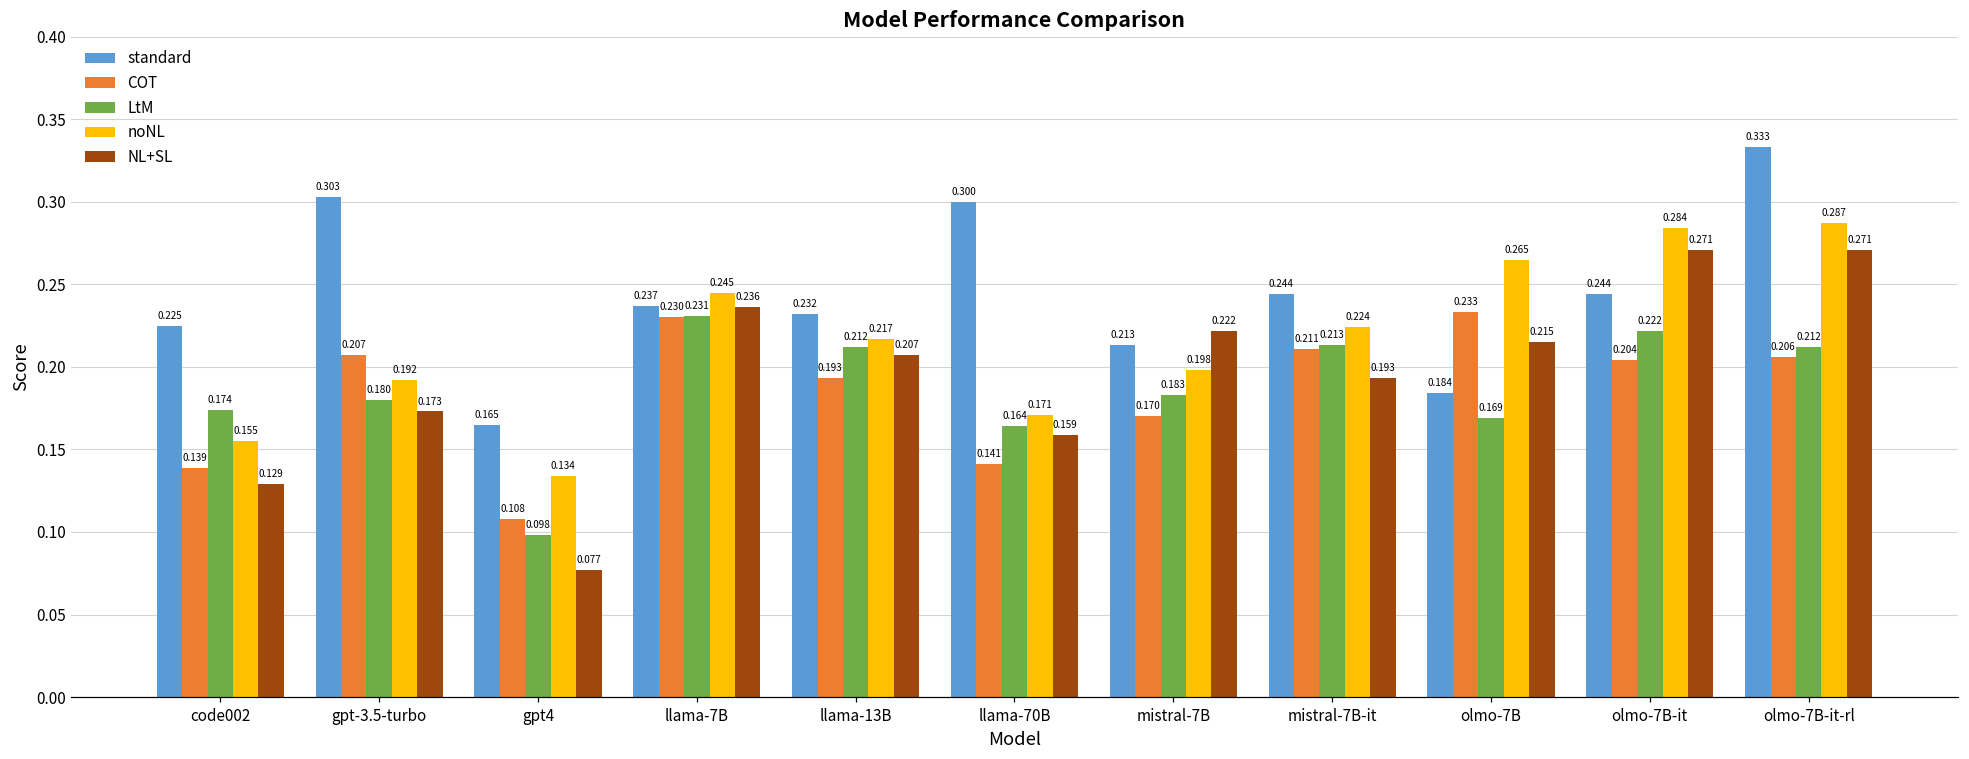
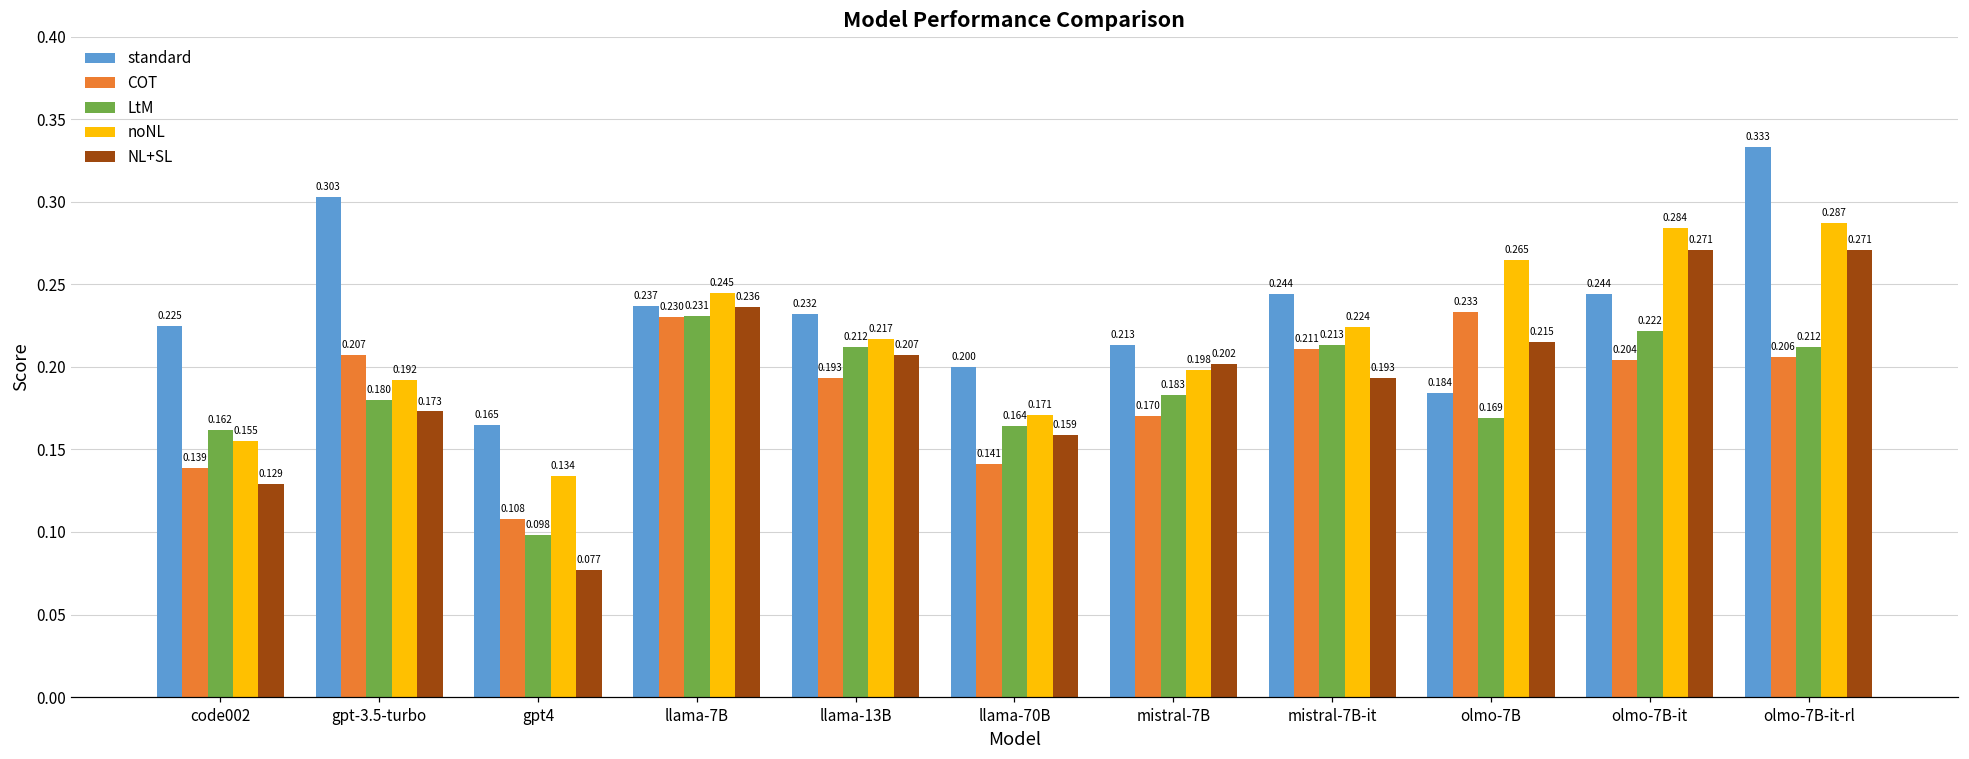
LtM, code002: 0.174 -> 0.162
standard, llama-70B: 0.300 -> 0.200
NL+SL, mistral-7B: 0.222 -> 0.202
